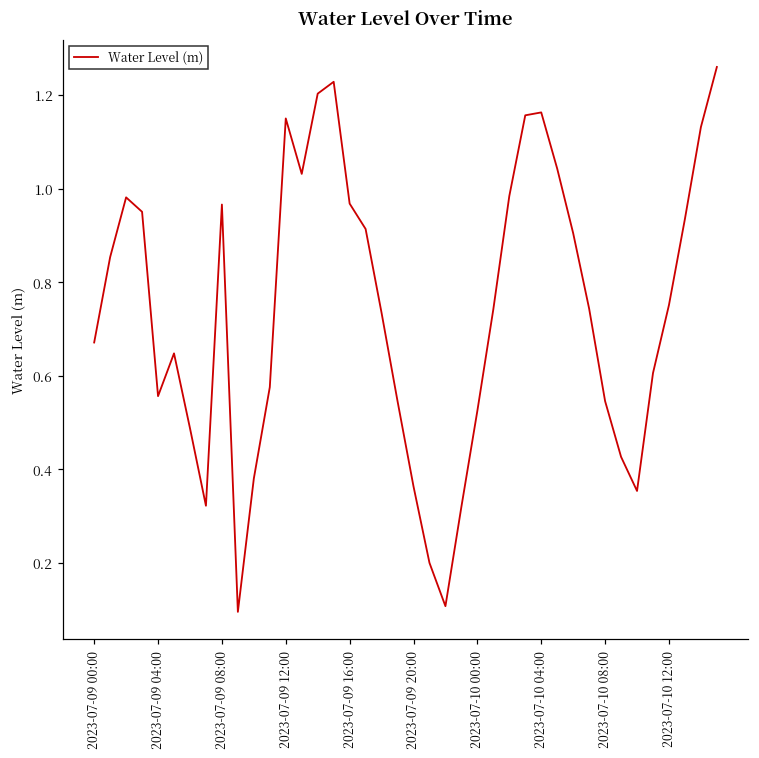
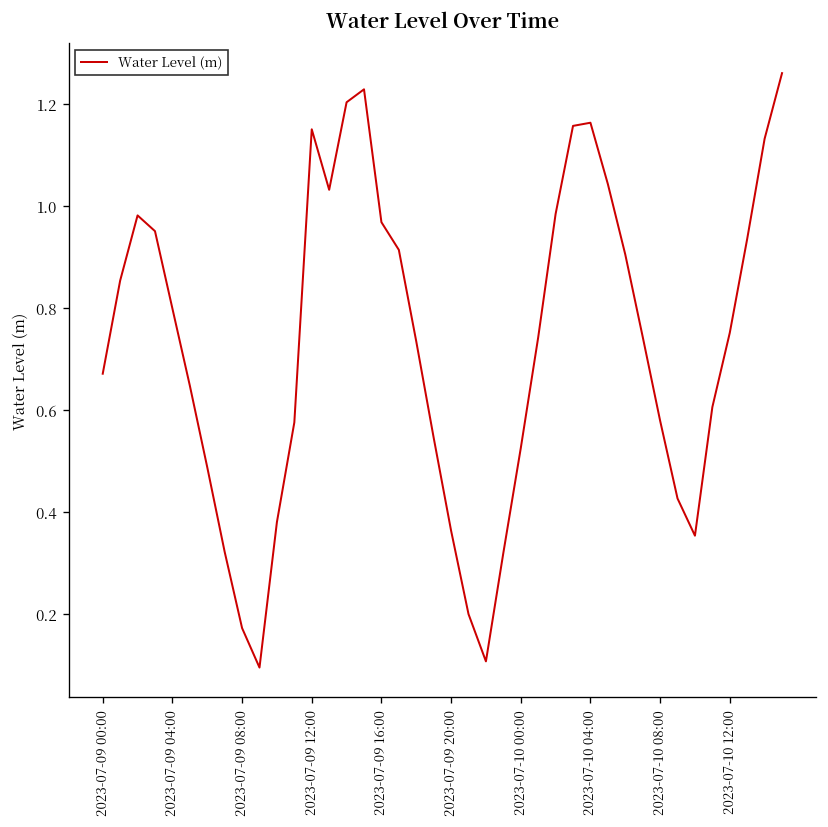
2023-07-09 04:00: 0.56 -> 0.80
2023-07-09 08:00: 0.97 -> 0.17
2023-07-10 08:00: 0.55 -> 0.58
